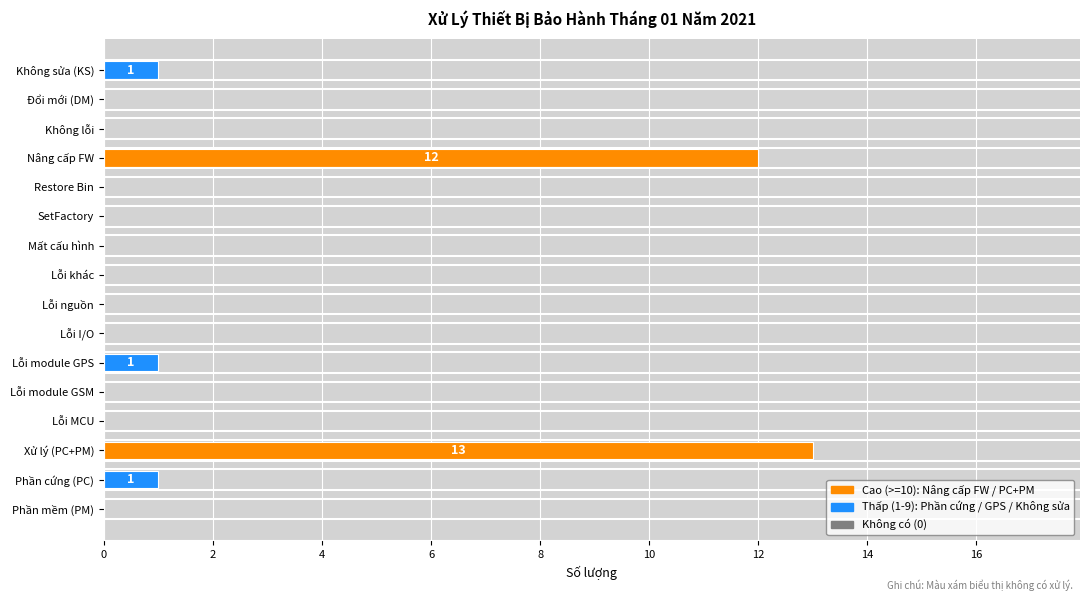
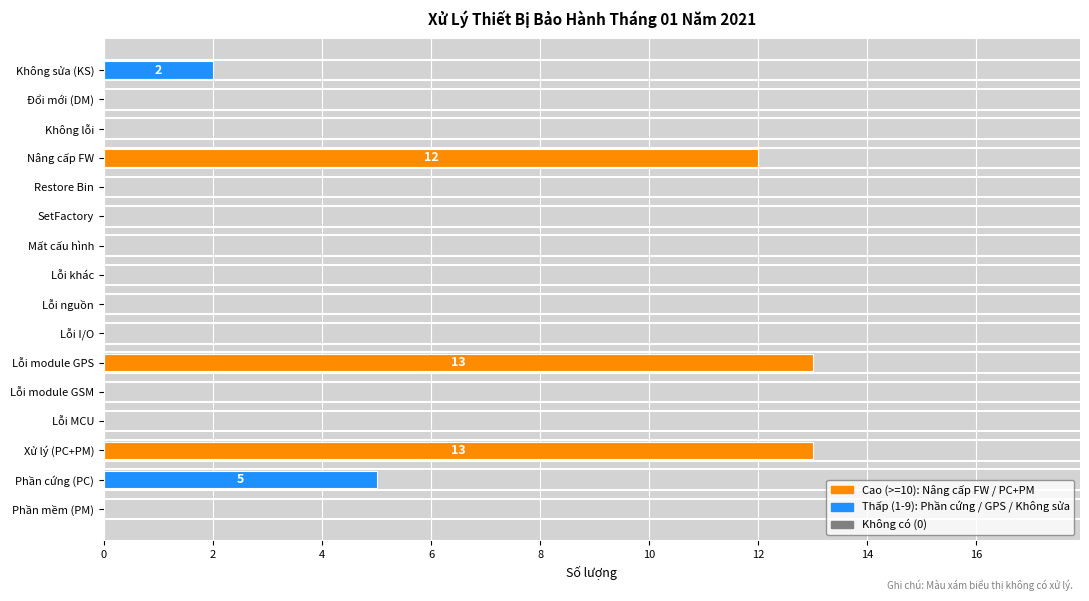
Không sửa (KS): 1 -> 2
Lỗi module GPS: 1 -> 13
Phần cứng (PC): 1 -> 5
